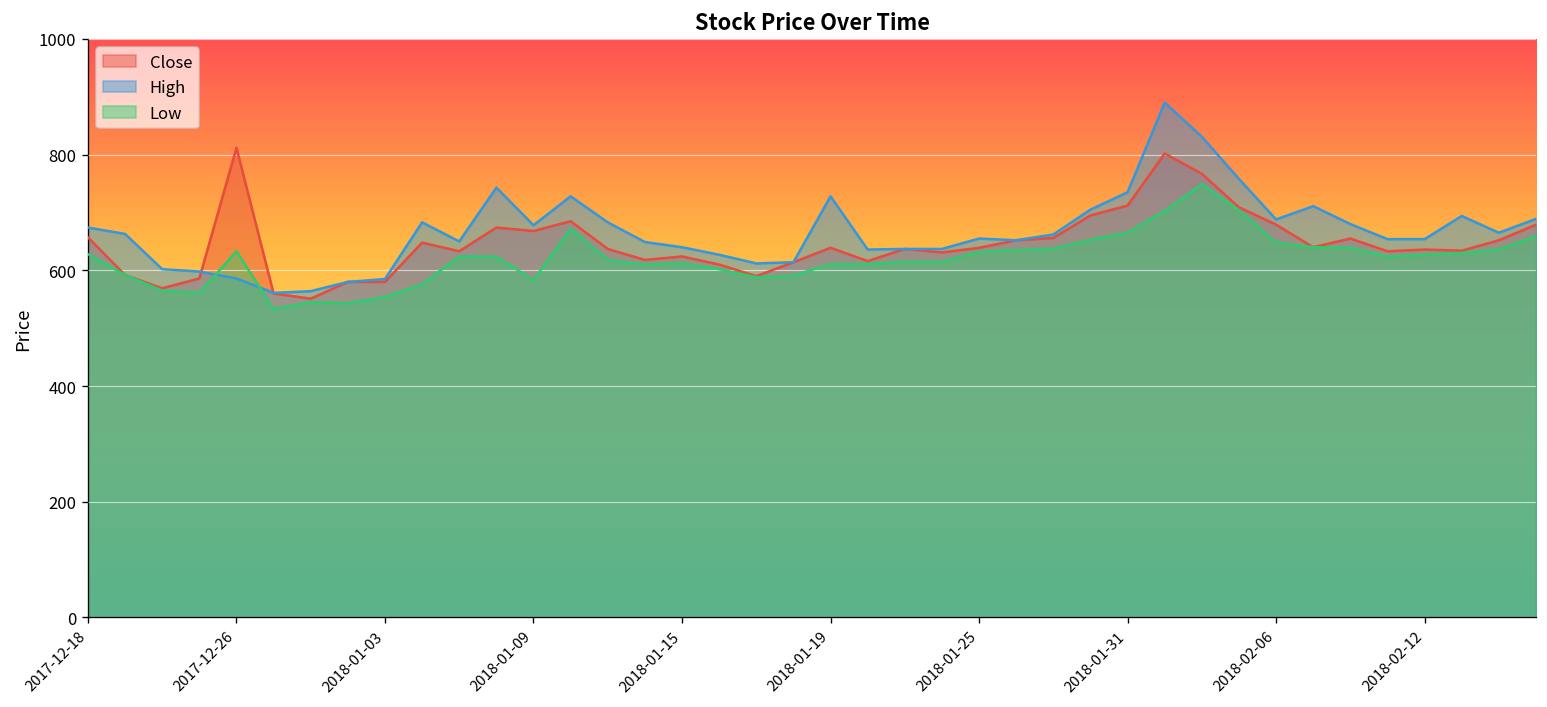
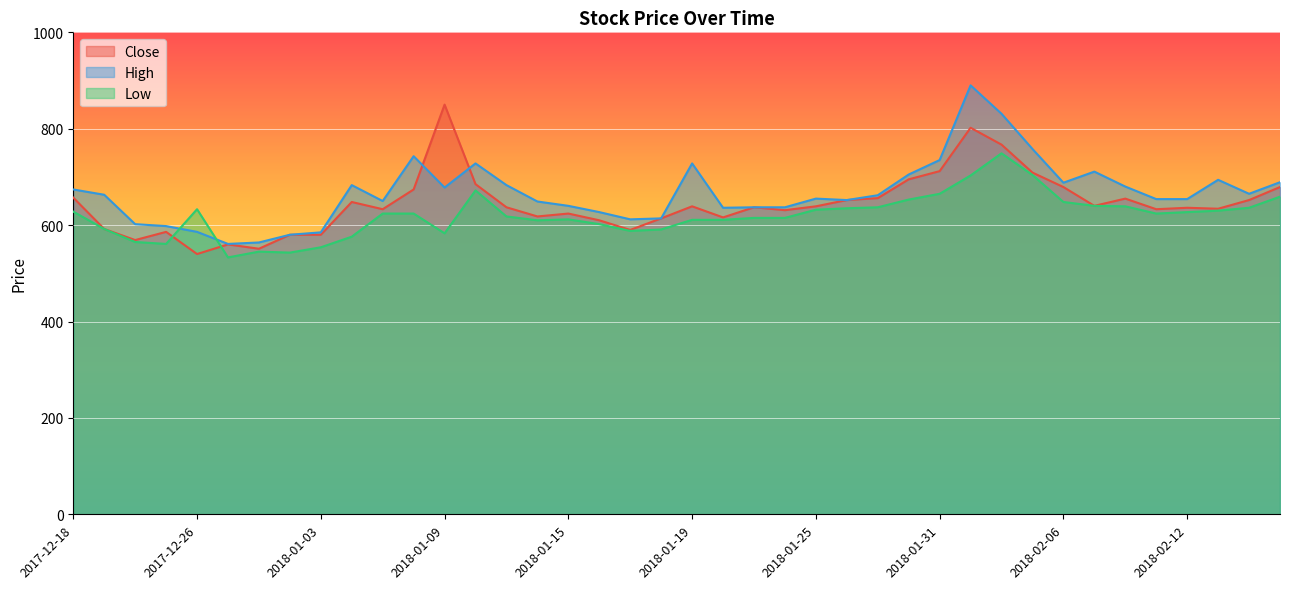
Close, 2017-12-26: 810 -> 540
Close, 2018-01-09: 670 -> 850
